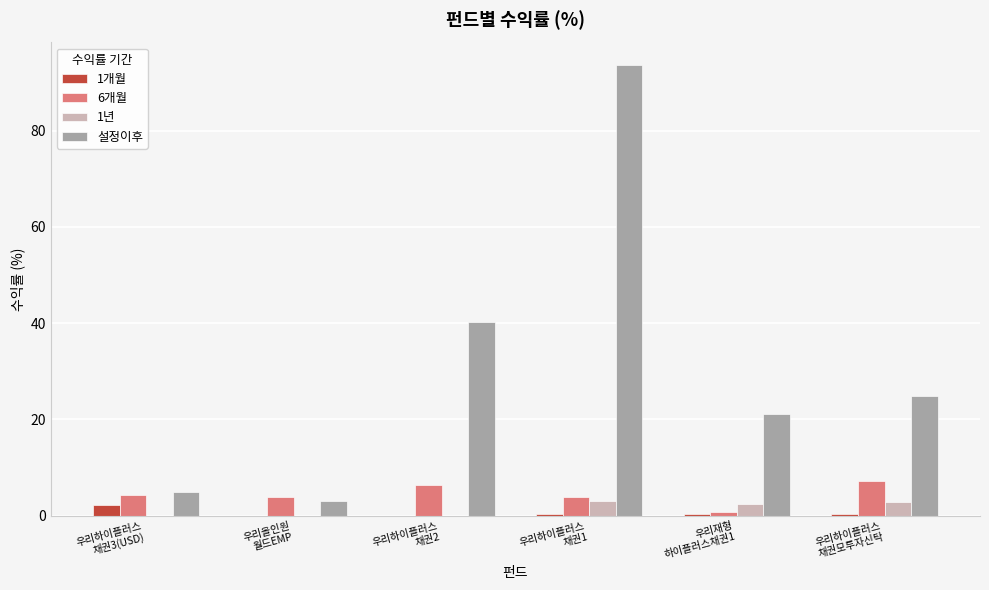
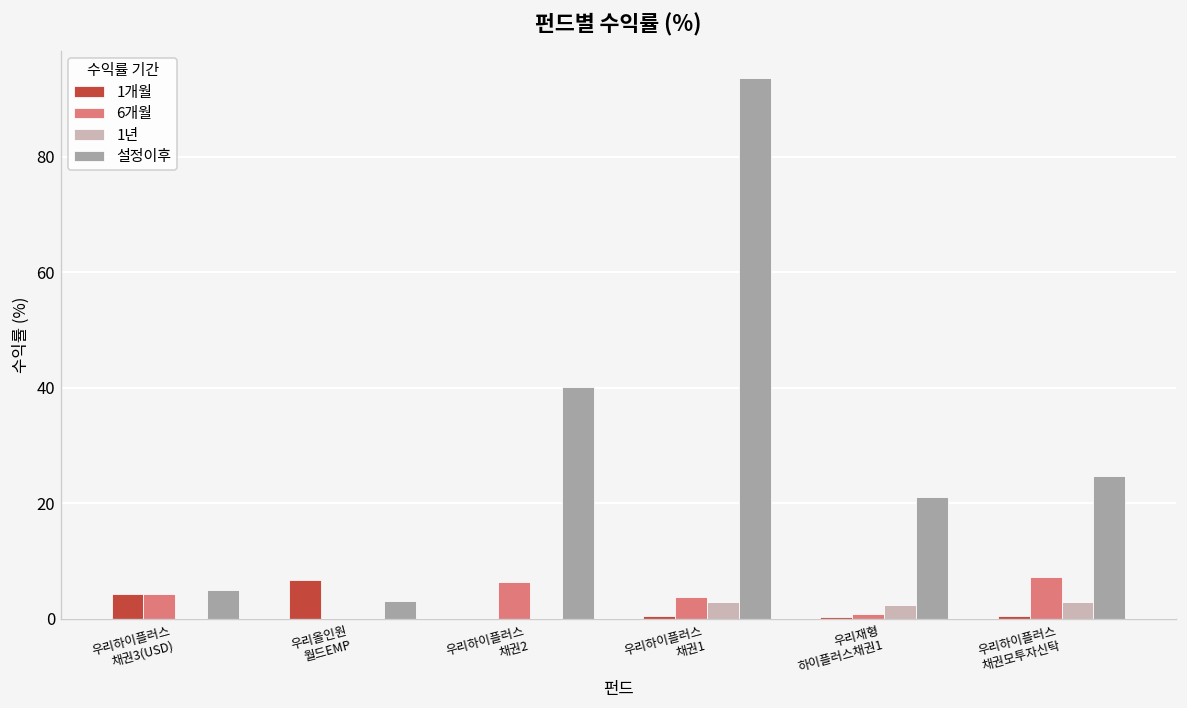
1개월, 우리하이플러스 채권3(USD): 2 -> 4
1개월, 우리올인원 월드EMP: 0 -> 7
6개월, 우리올인원 월드EMP: 4 -> 0
